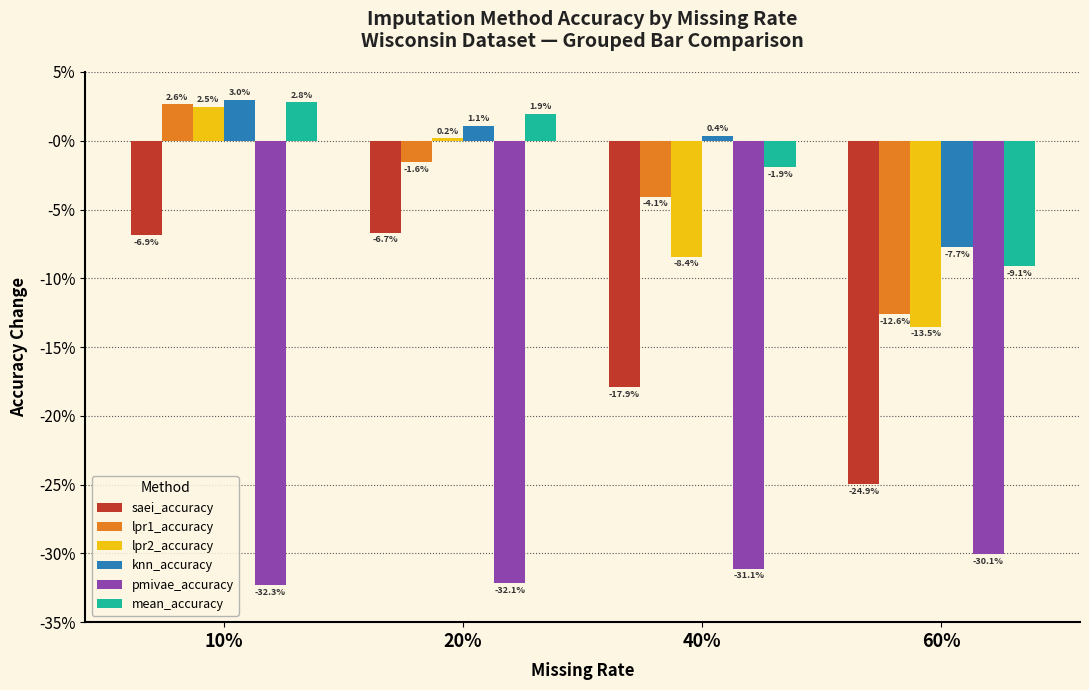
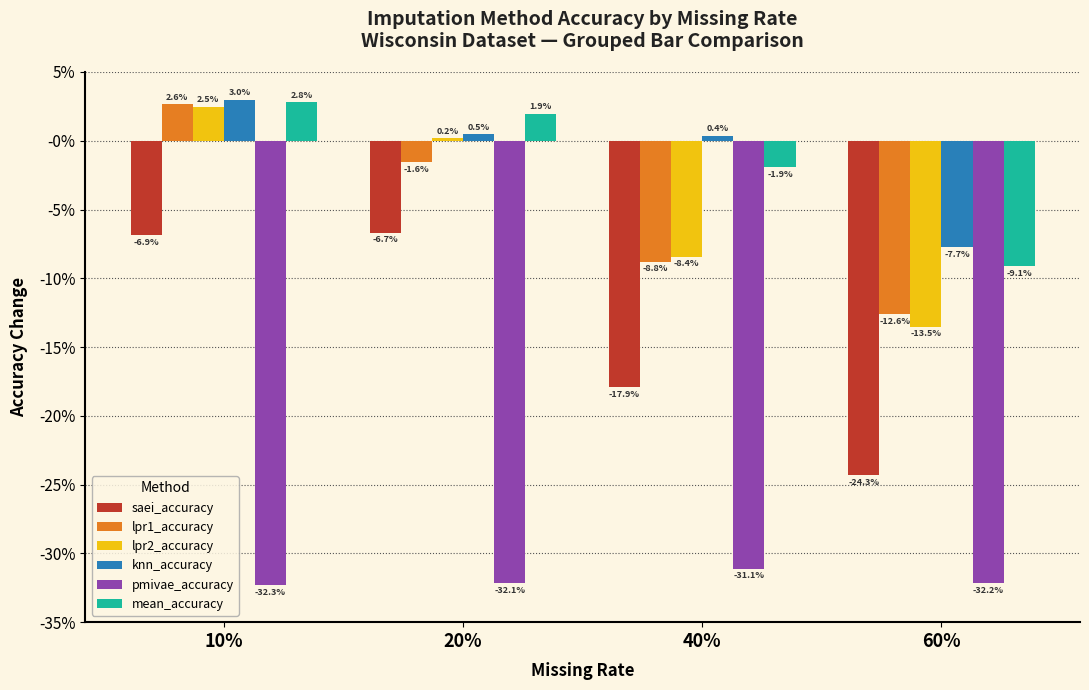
knn_accuracy, 20%: 1.1% -> 0.5%
lpr1_accuracy, 40%: -4.1% -> -8.8%
saei_accuracy, 60%: -24.9% -> -24.3%
pmivae_accuracy, 60%: -30.1% -> -32.2%
